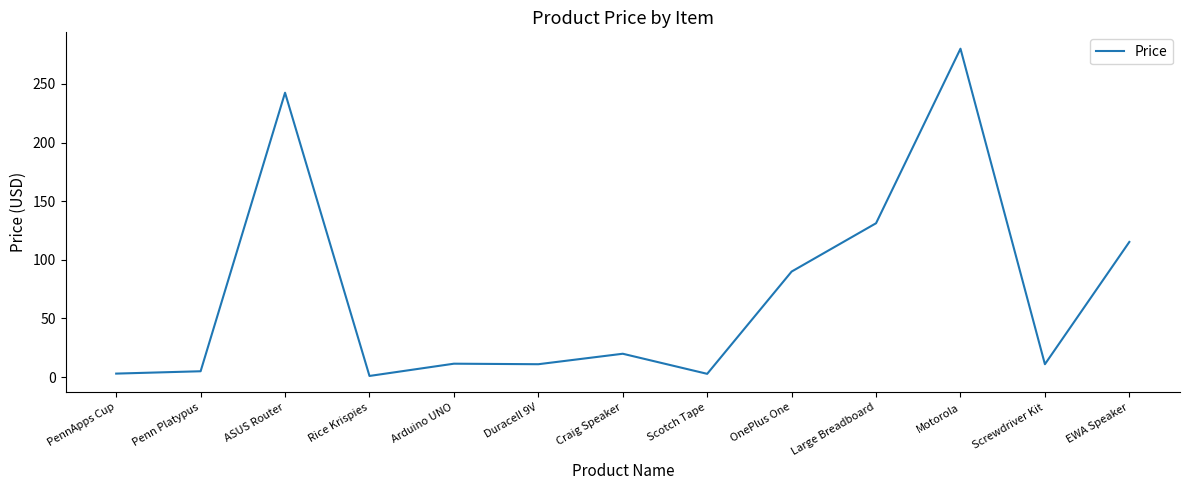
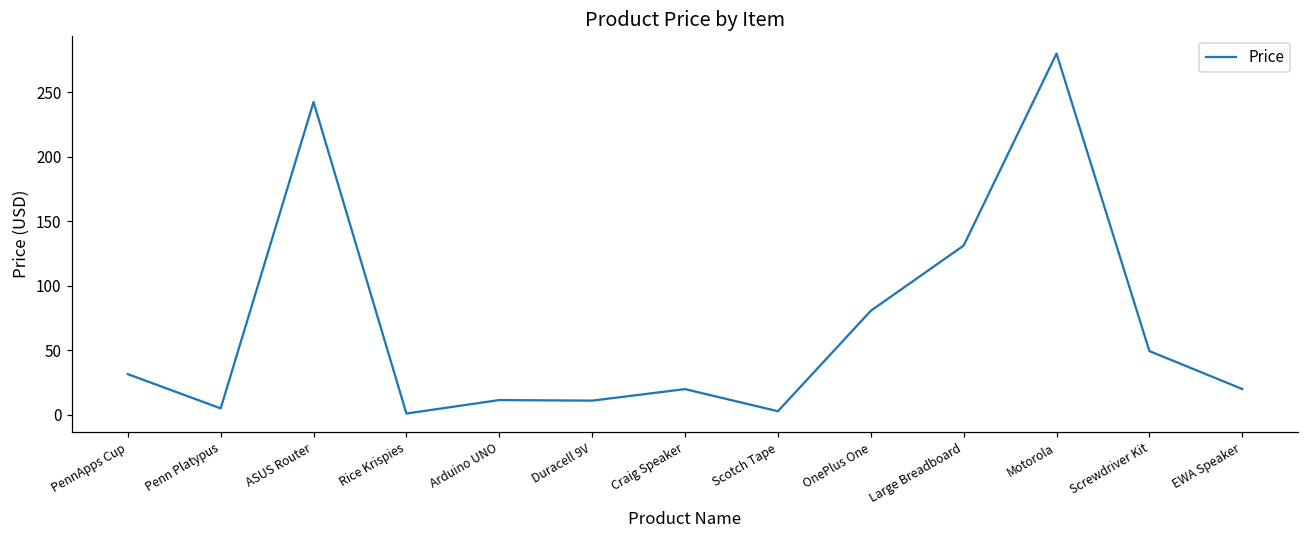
PennApps Cup: 3 -> 32
OnePlus One: 90 -> 81
Screwdriver Kit: 11 -> 49
EWA Speaker: 115 -> 20
